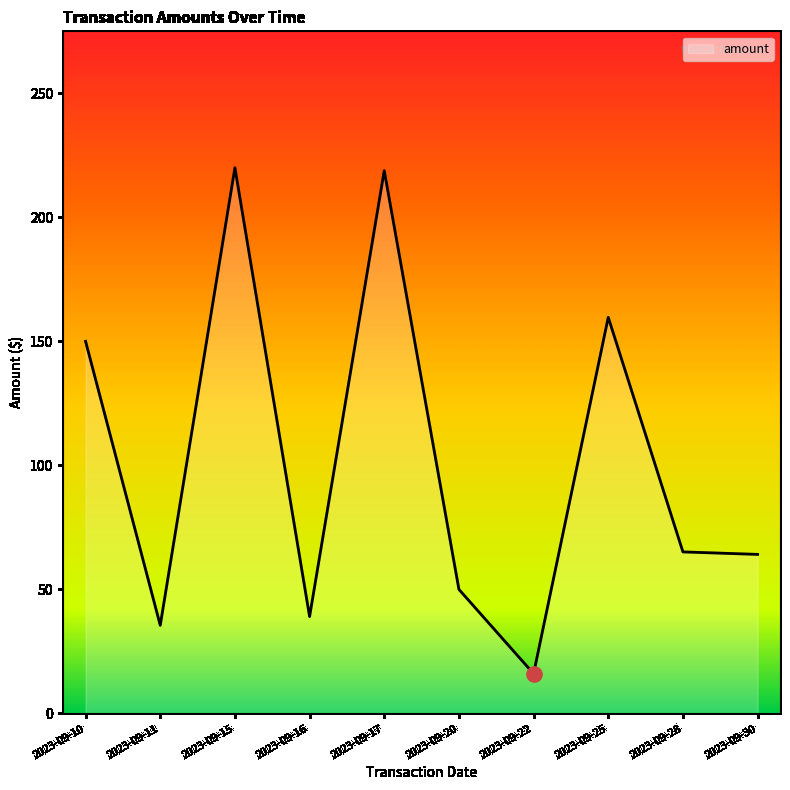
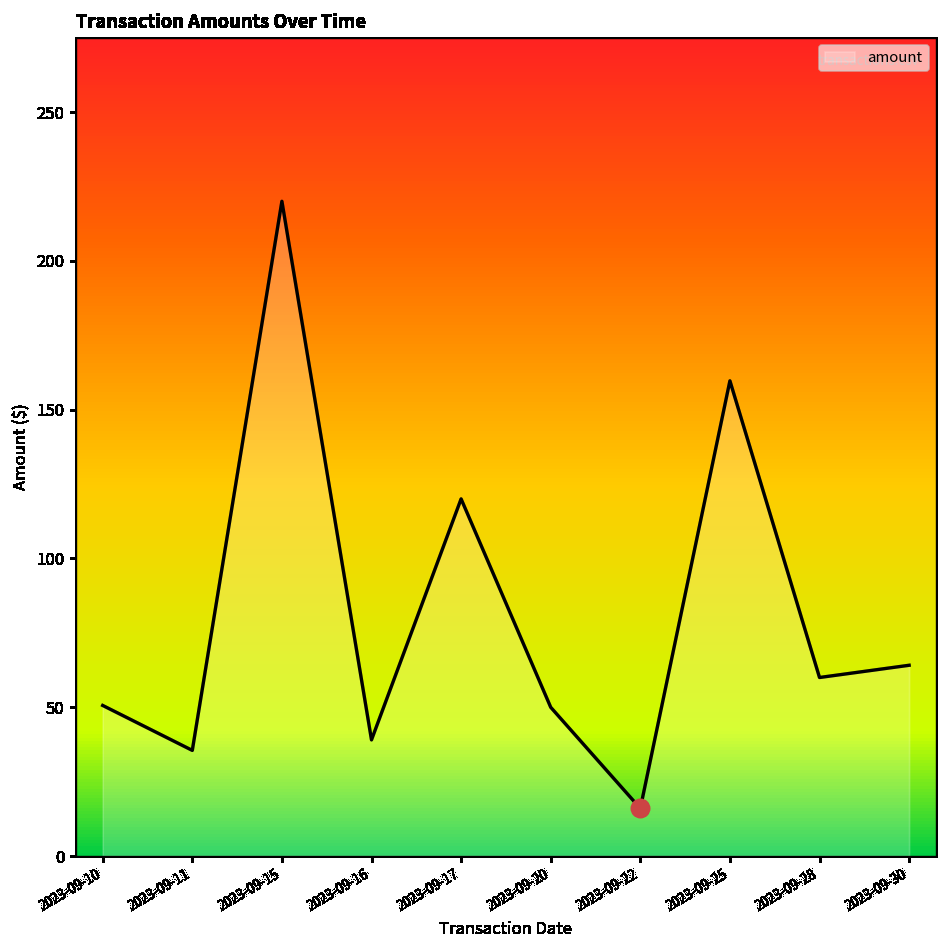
amount, 2023-09-10: 150 -> 51
amount, 2023-09-17: 219 -> 120
amount, 2023-09-28: 65 -> 60
